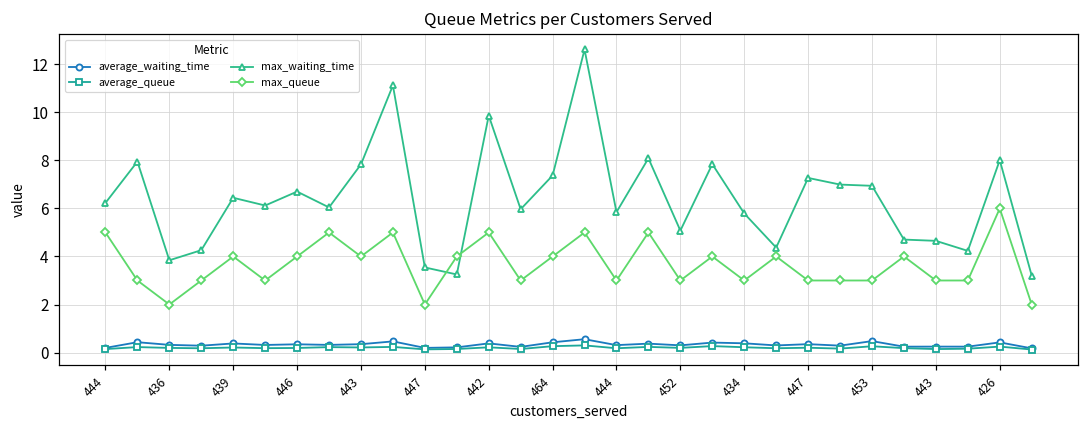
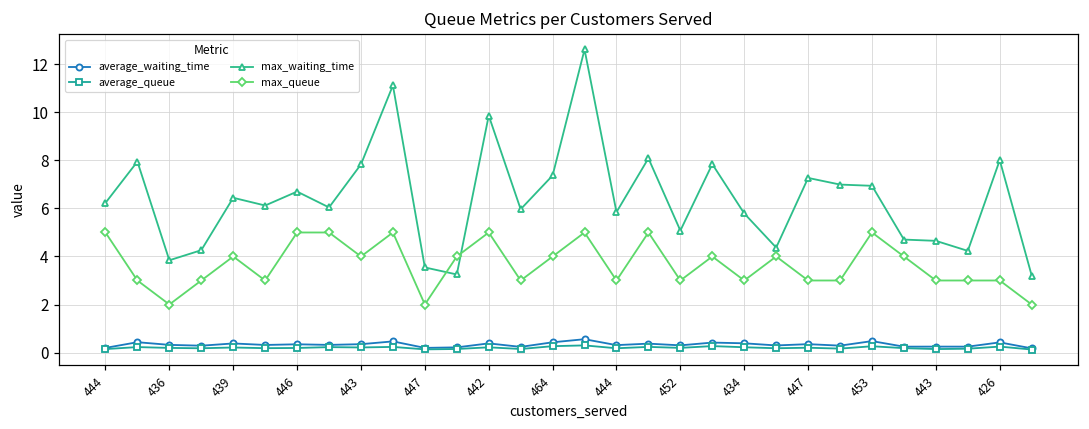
max_queue, 446: 4 -> 5
max_queue, 453: 3 -> 5
max_queue, 426: 6 -> 3
